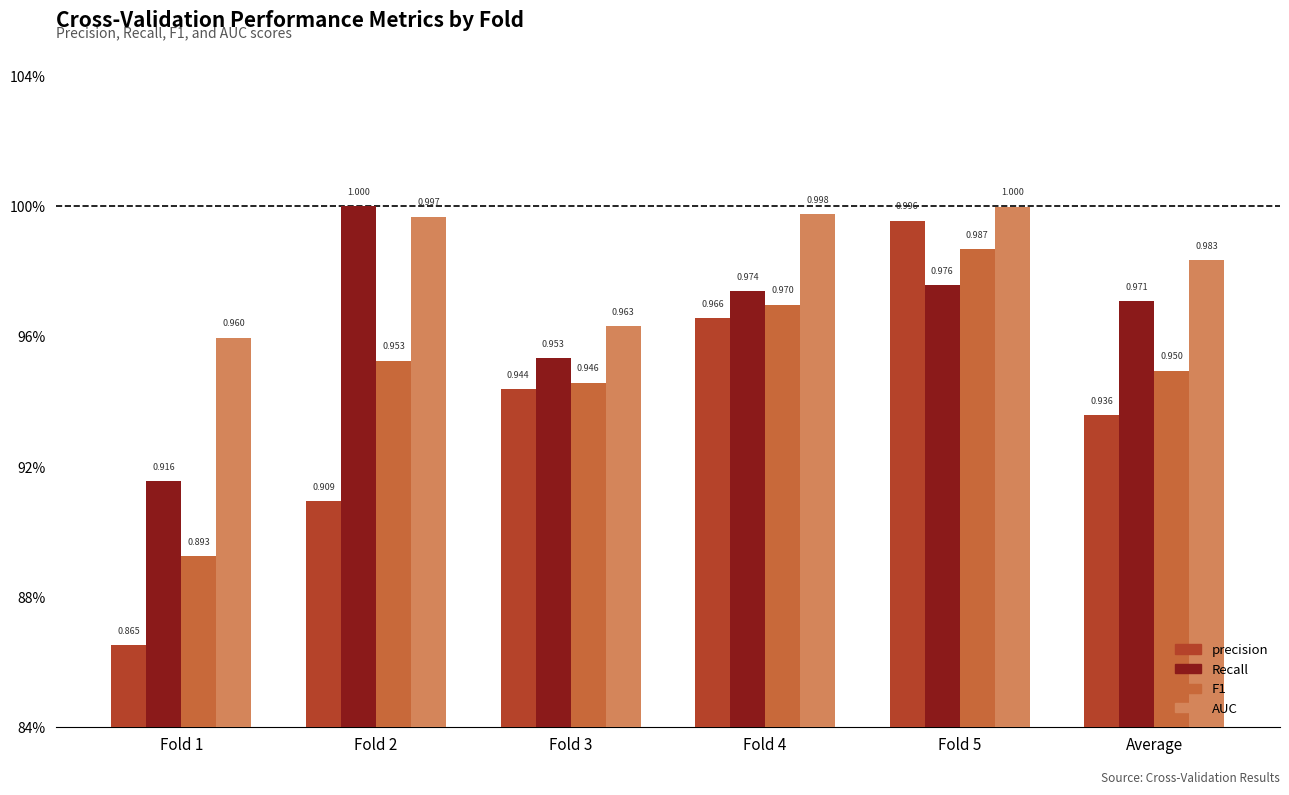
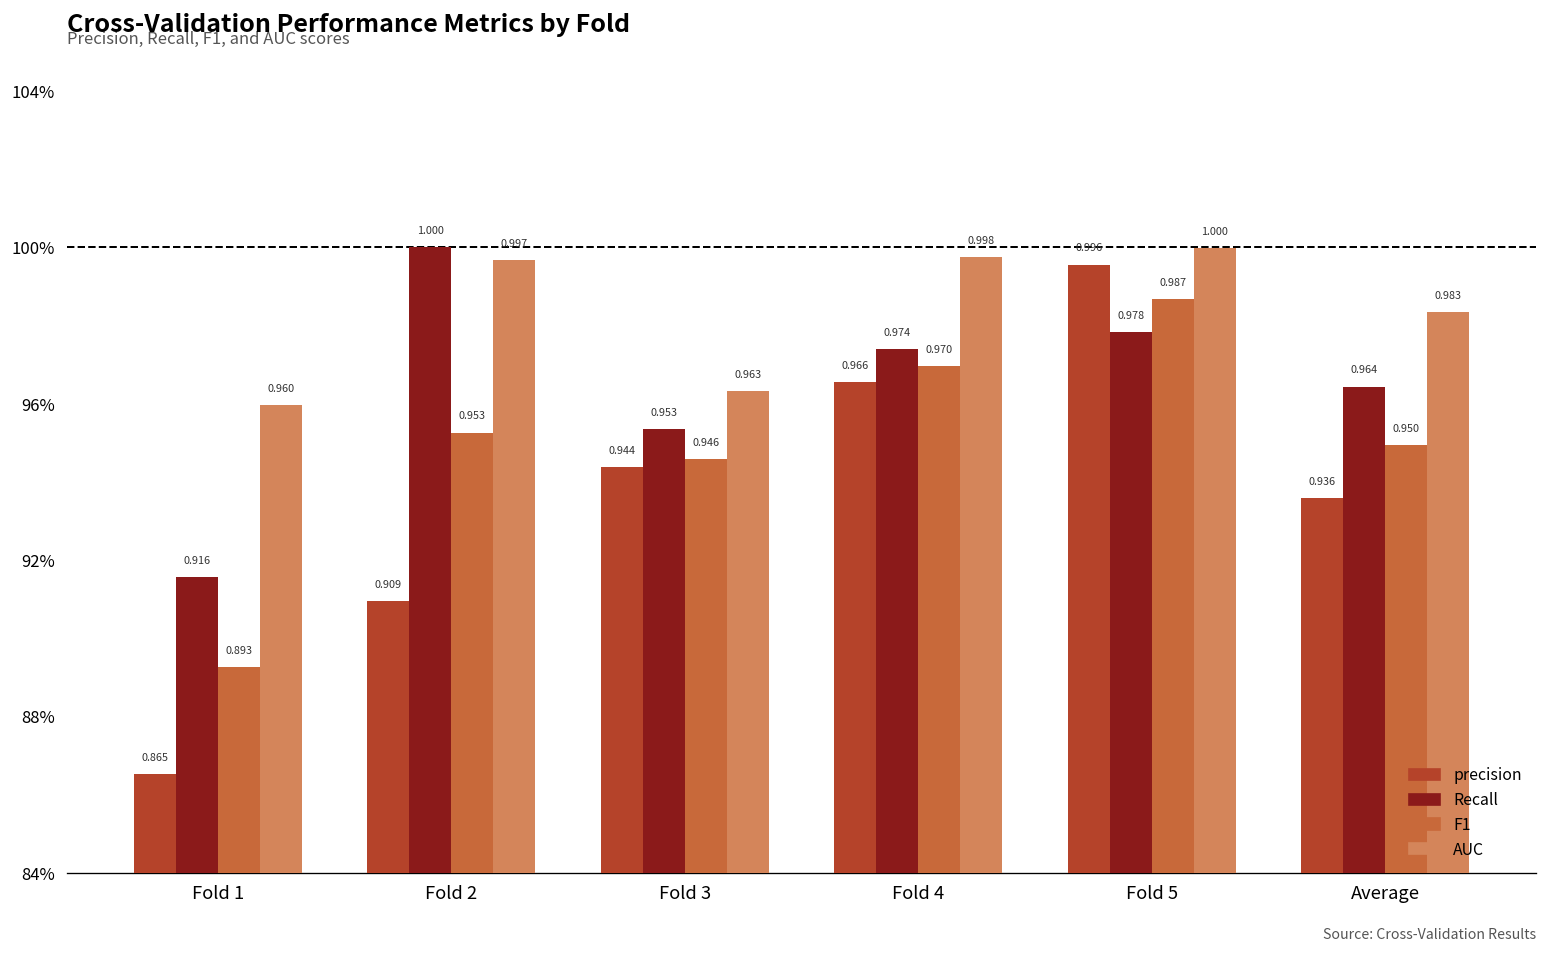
Recall, Fold 5: 0.976 -> 0.978
Recall, Average: 0.971 -> 0.964
